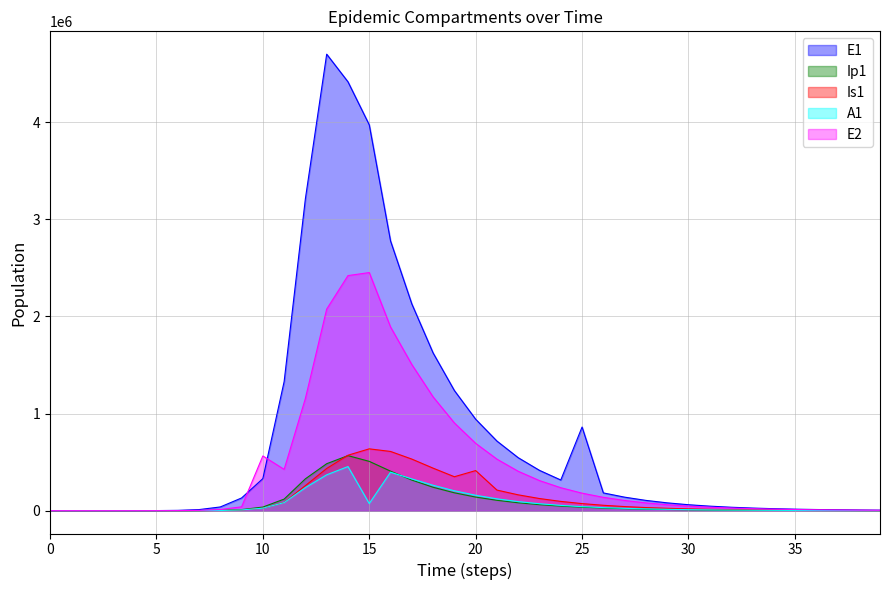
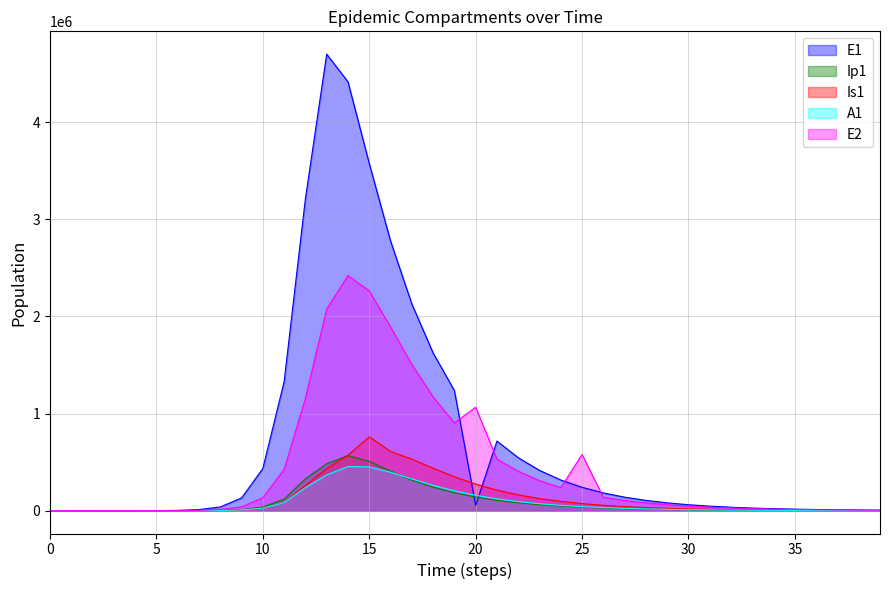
E1, 10: 300000 -> 400000
E2, 10: 600000 -> 100000
E1, 15: 4000000 -> 3600000
Is1, 15: 600000 -> 800000
A1, 15: 100000 -> 500000
E2, 15: 2500000 -> 2300000
E1, 20: 900000 -> 100000
Is1, 20: 400000 -> 300000
E2, 20: 700000 -> 1100000
E1, 25: 900000 -> 200000
E2, 25: 200000 -> 600000
